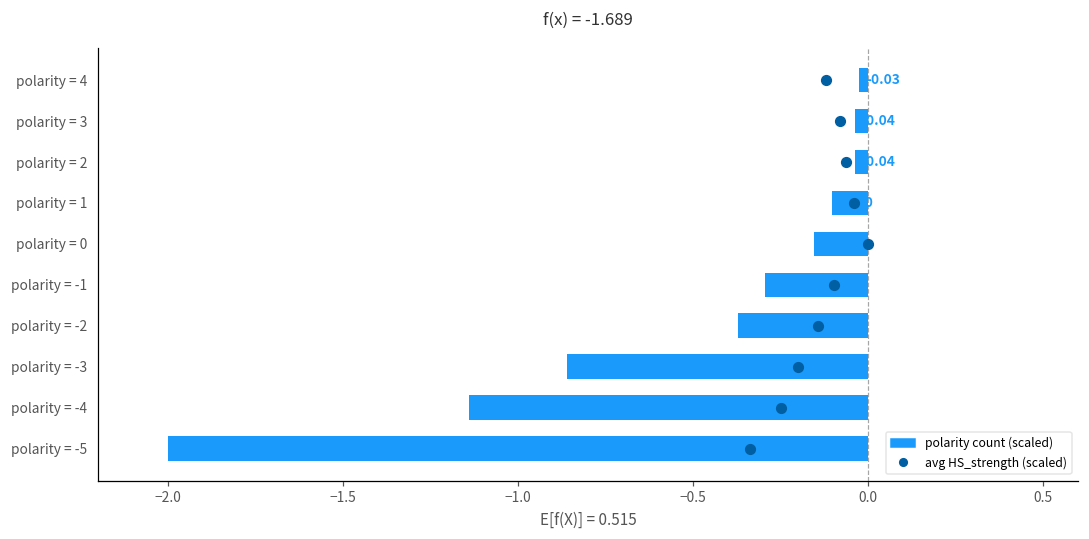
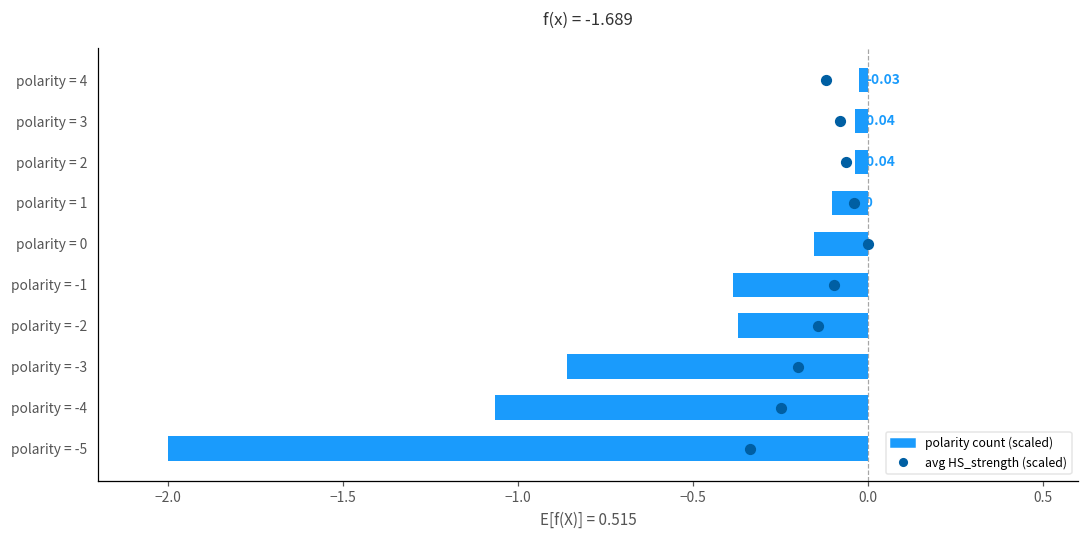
polarity count (scaled), polarity = -1: -0.29 -> -0.38
polarity count (scaled), polarity = -4: -1.14 -> -1.06
